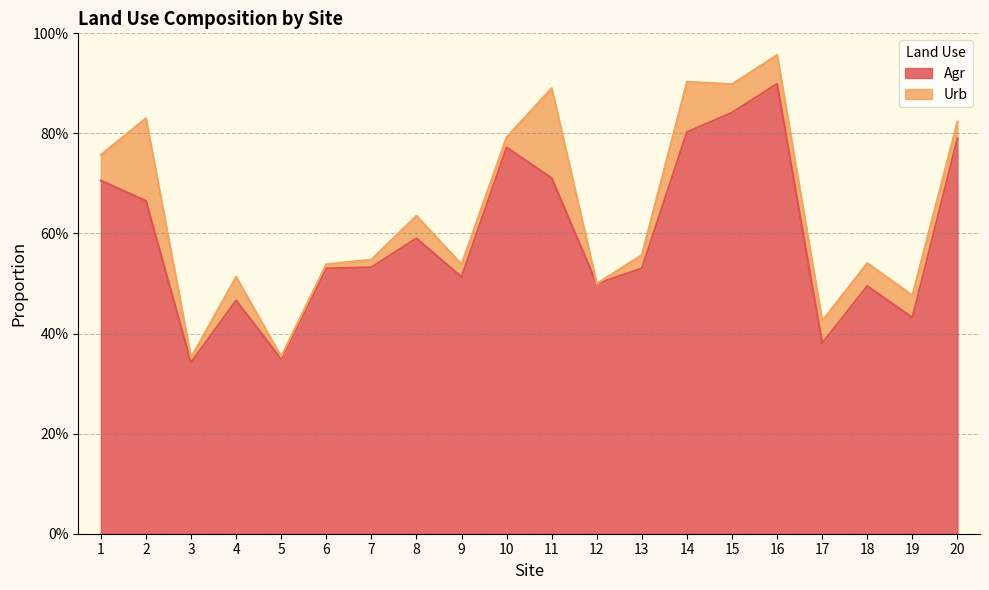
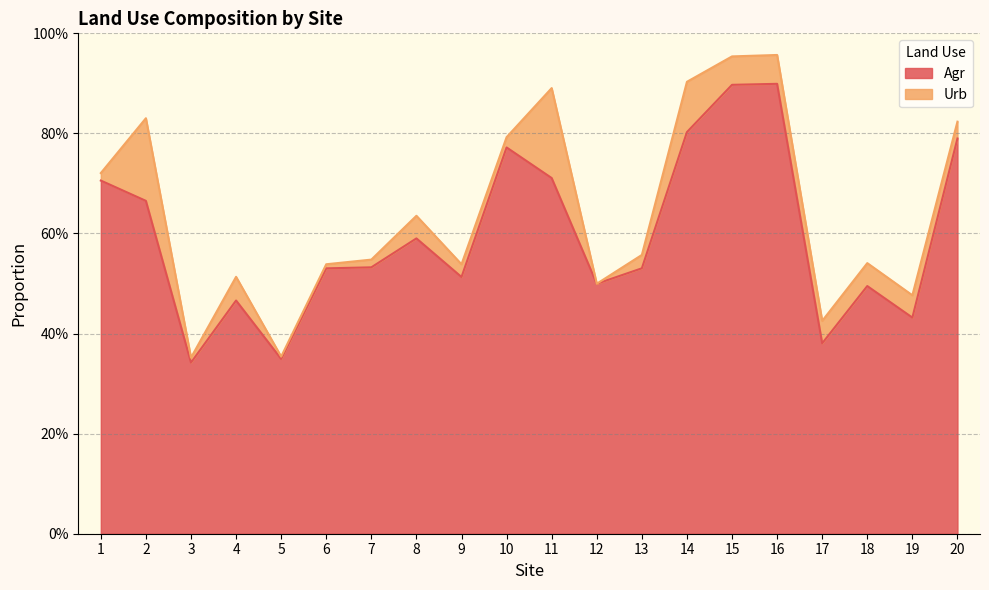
Urb, 1: 5% -> 2%
Agr, 15: 84% -> 90%
